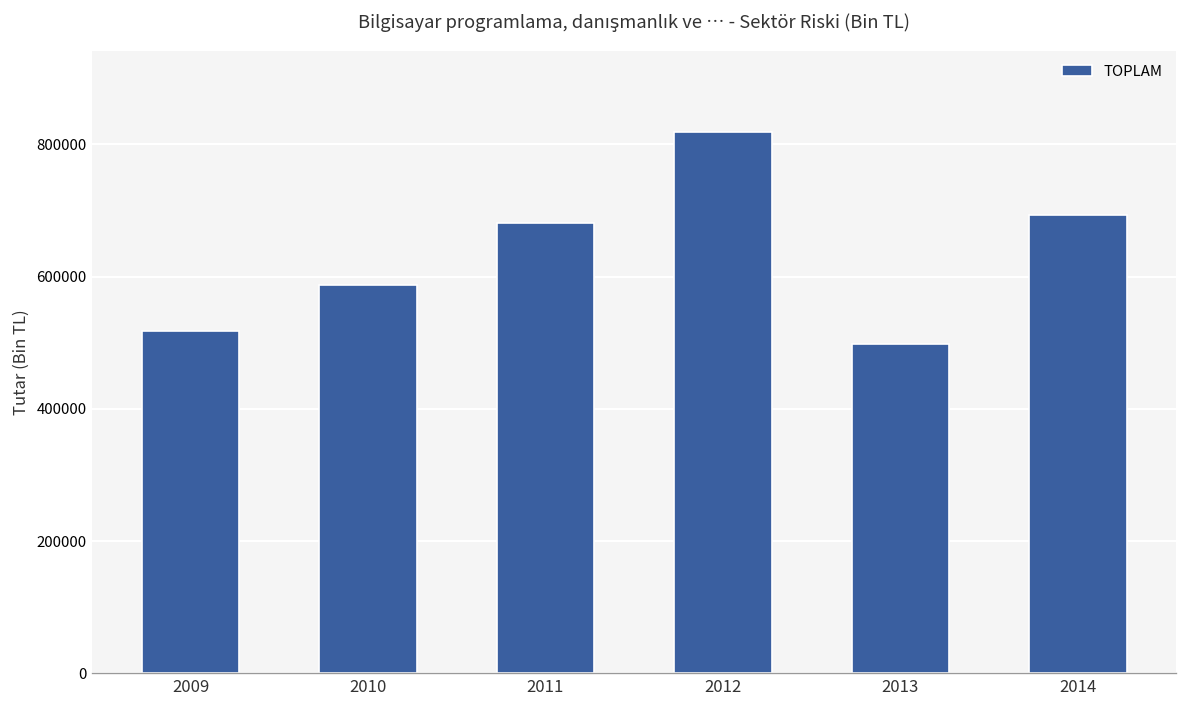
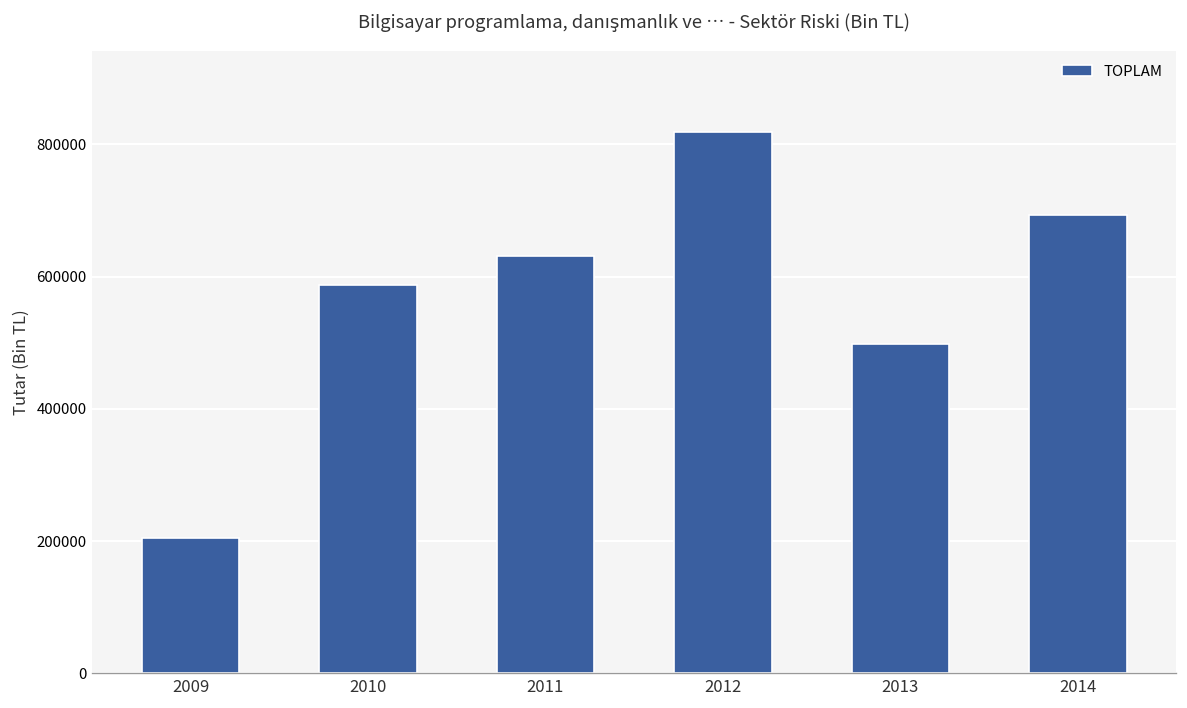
2009: 520000 -> 210000
2011: 680000 -> 630000
